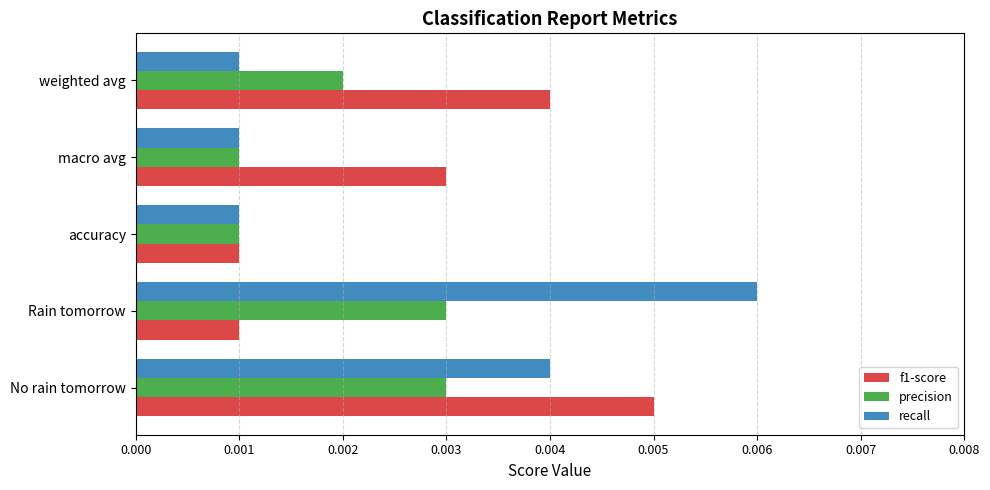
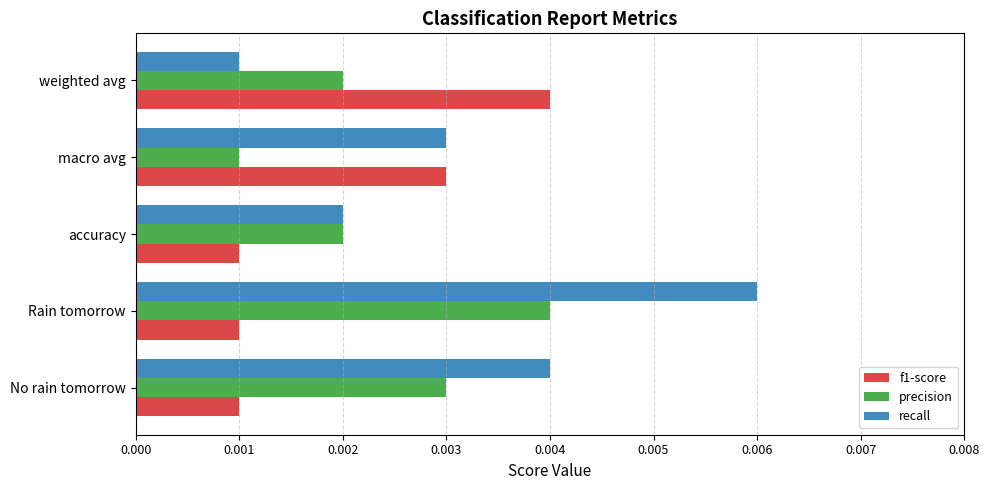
recall, macro avg: 0.001 -> 0.003
recall, accuracy: 0.001 -> 0.002
precision, accuracy: 0.001 -> 0.002
precision, Rain tomorrow: 0.003 -> 0.004
f1-score, No rain tomorrow: 0.005 -> 0.001
